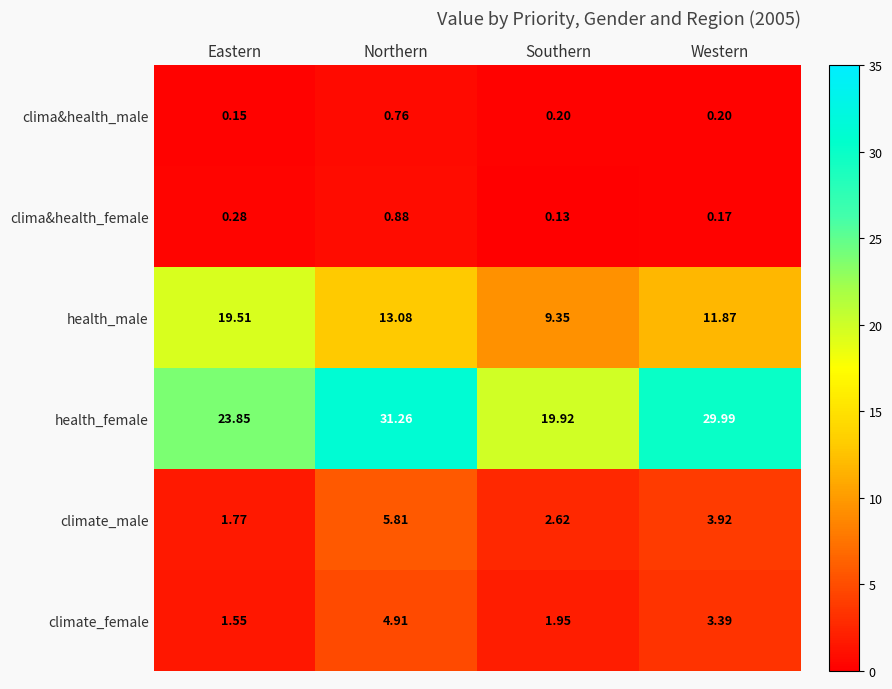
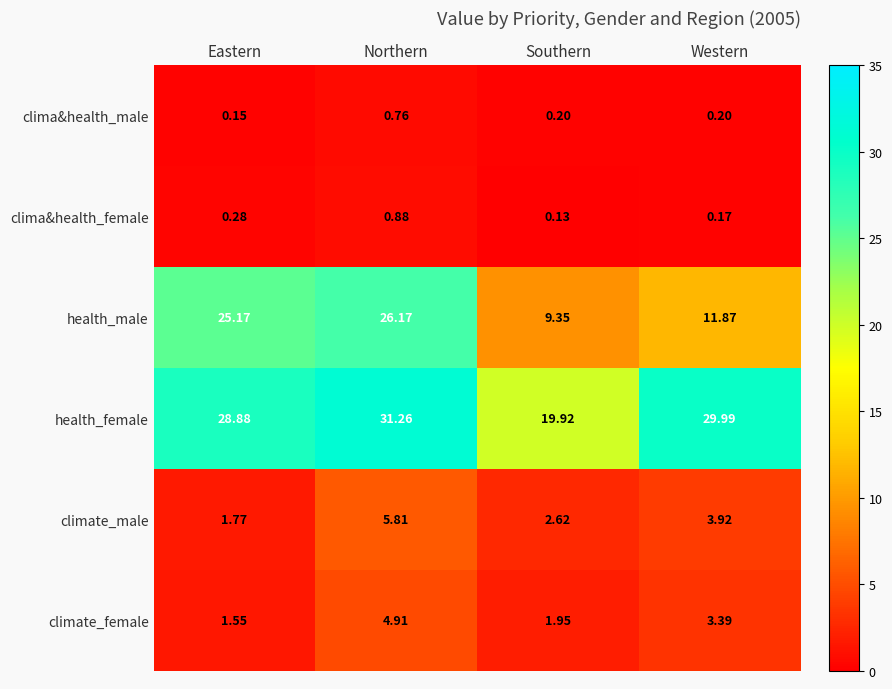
health_male, Eastern: 19.51 -> 25.17
health_male, Northern: 13.08 -> 26.17
health_female, Eastern: 23.85 -> 28.88
